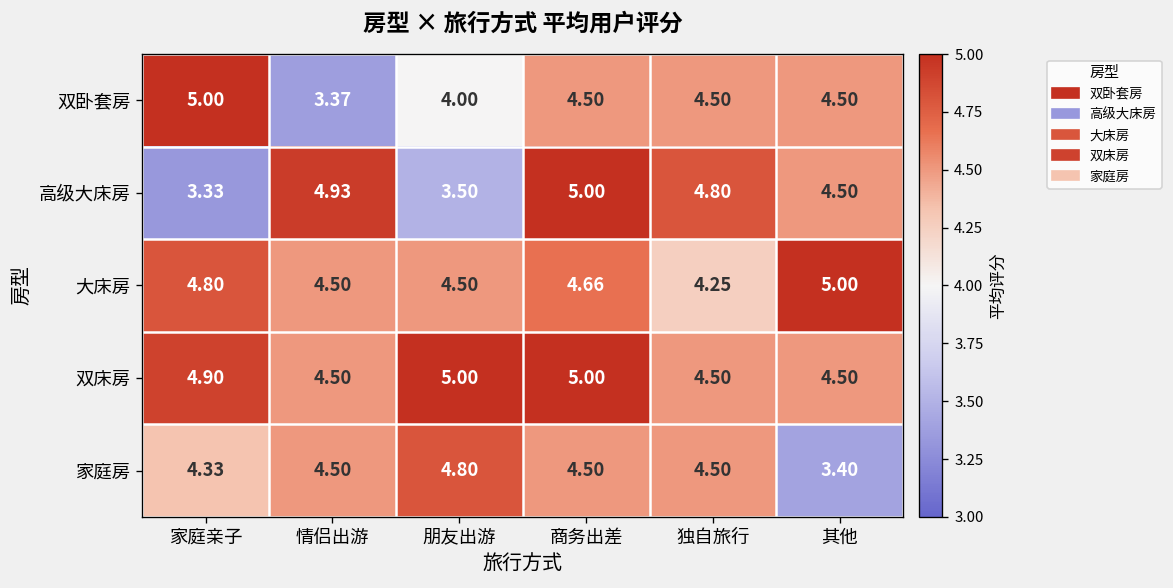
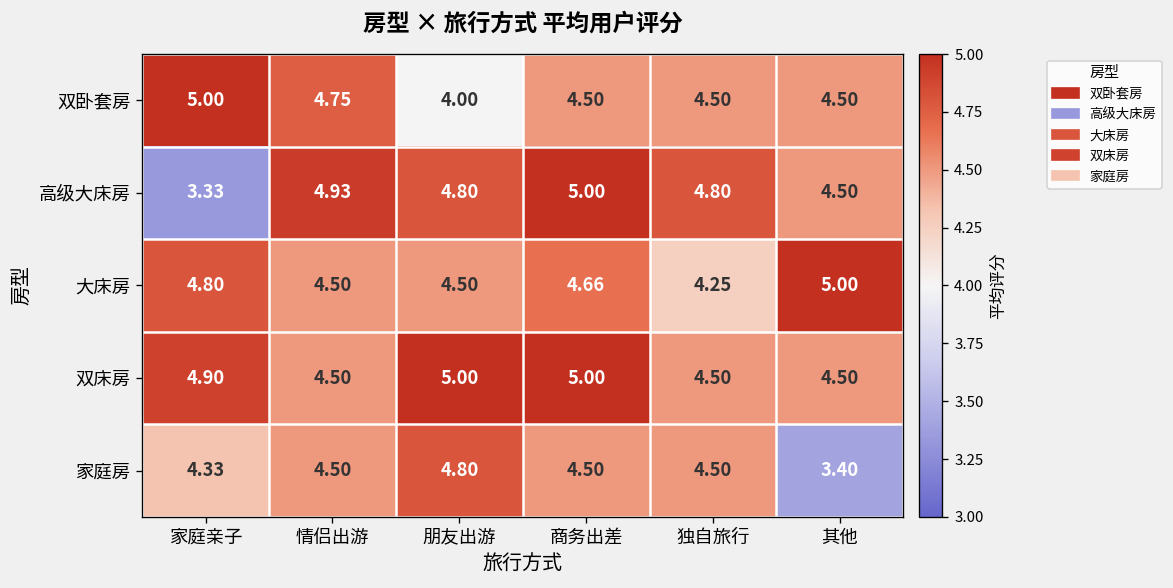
双卧套房, 情侣出游: 3.37 -> 4.75
高级大床房, 朋友出游: 3.50 -> 4.80
